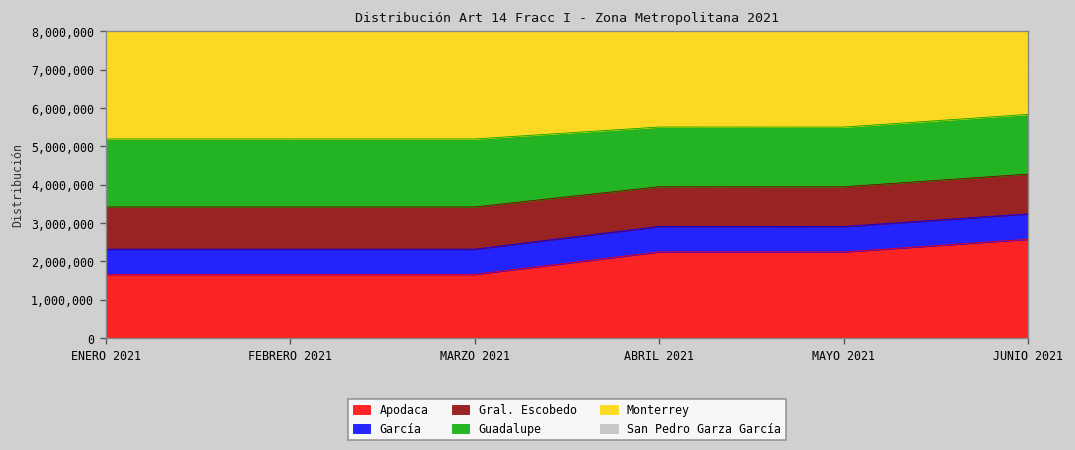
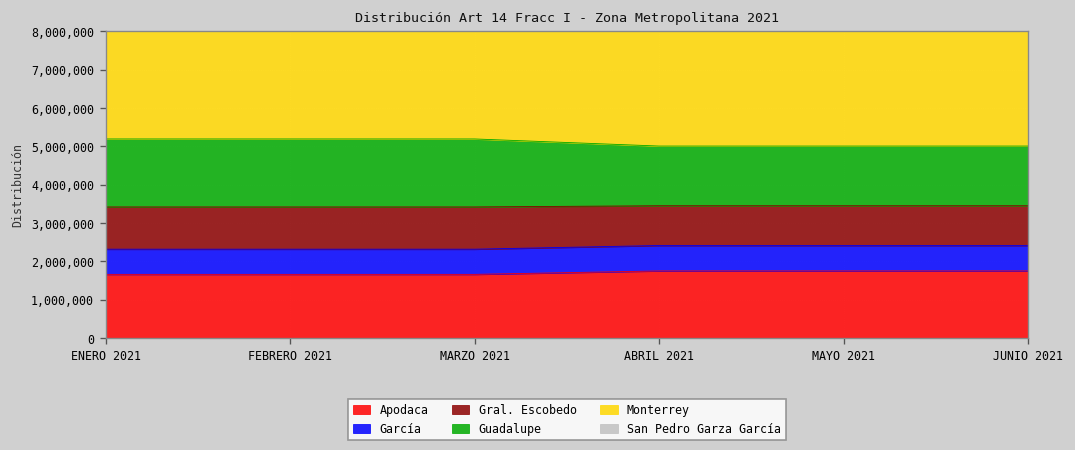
Apodaca, ABRIL 2021: 2,200,000 -> 1,700,000
Apodaca, MAYO 2021: 2,200,000 -> 1,700,000
Apodaca, JUNIO 2021: 2,600,000 -> 1,700,000
